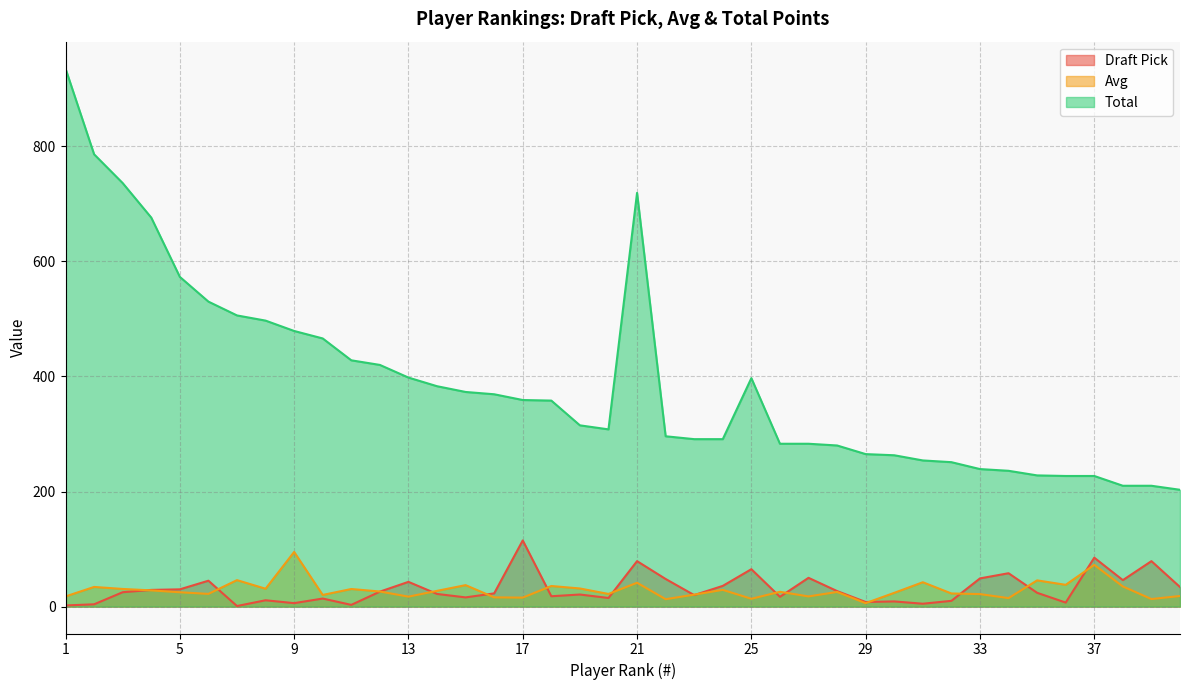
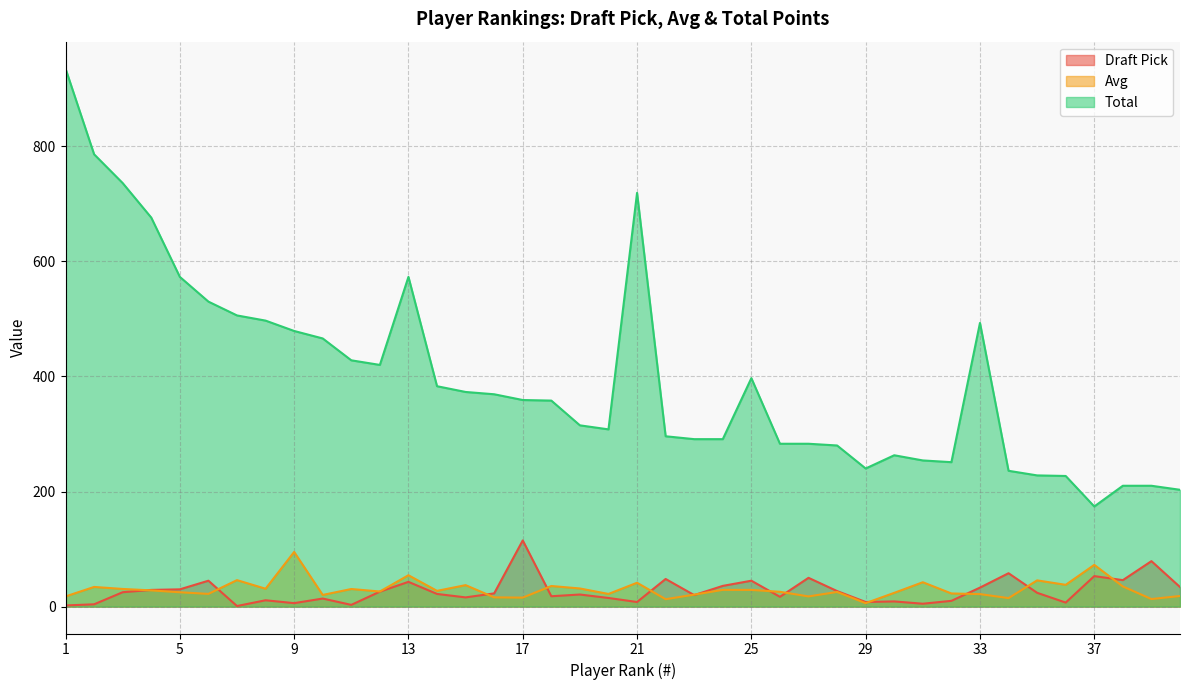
Avg, 13: 20 -> 50
Total, 13: 400 -> 570
Draft Pick, 21: 80 -> 10
Draft Pick, 25: 70 -> 50
Avg, 25: 10 -> 30
Total, 29: 270 -> 240
Draft Pick, 33: 50 -> 30
Total, 33: 240 -> 490
Draft Pick, 37: 90 -> 50
Total, 37: 230 -> 170
